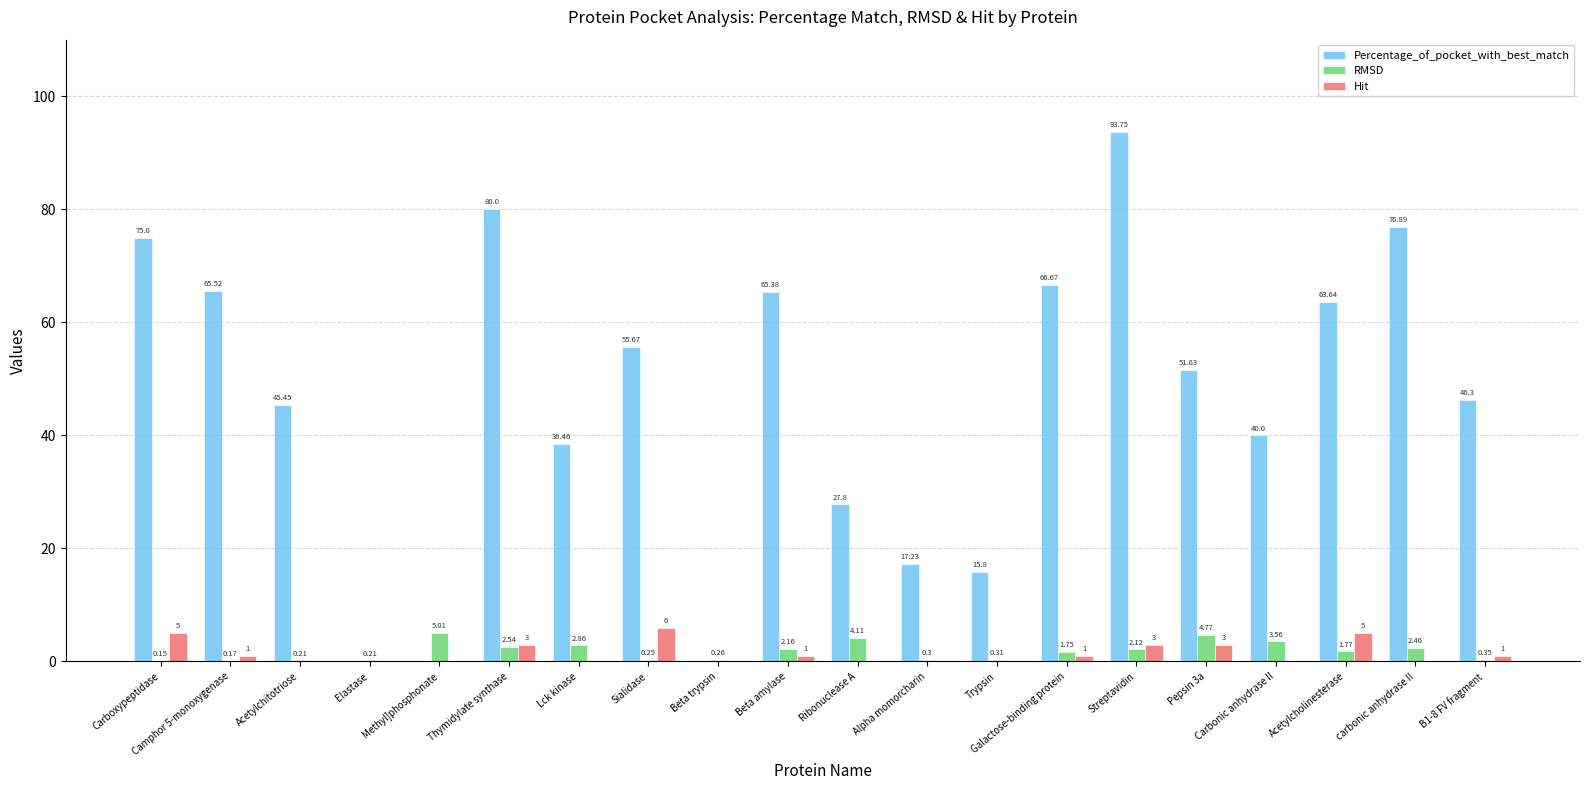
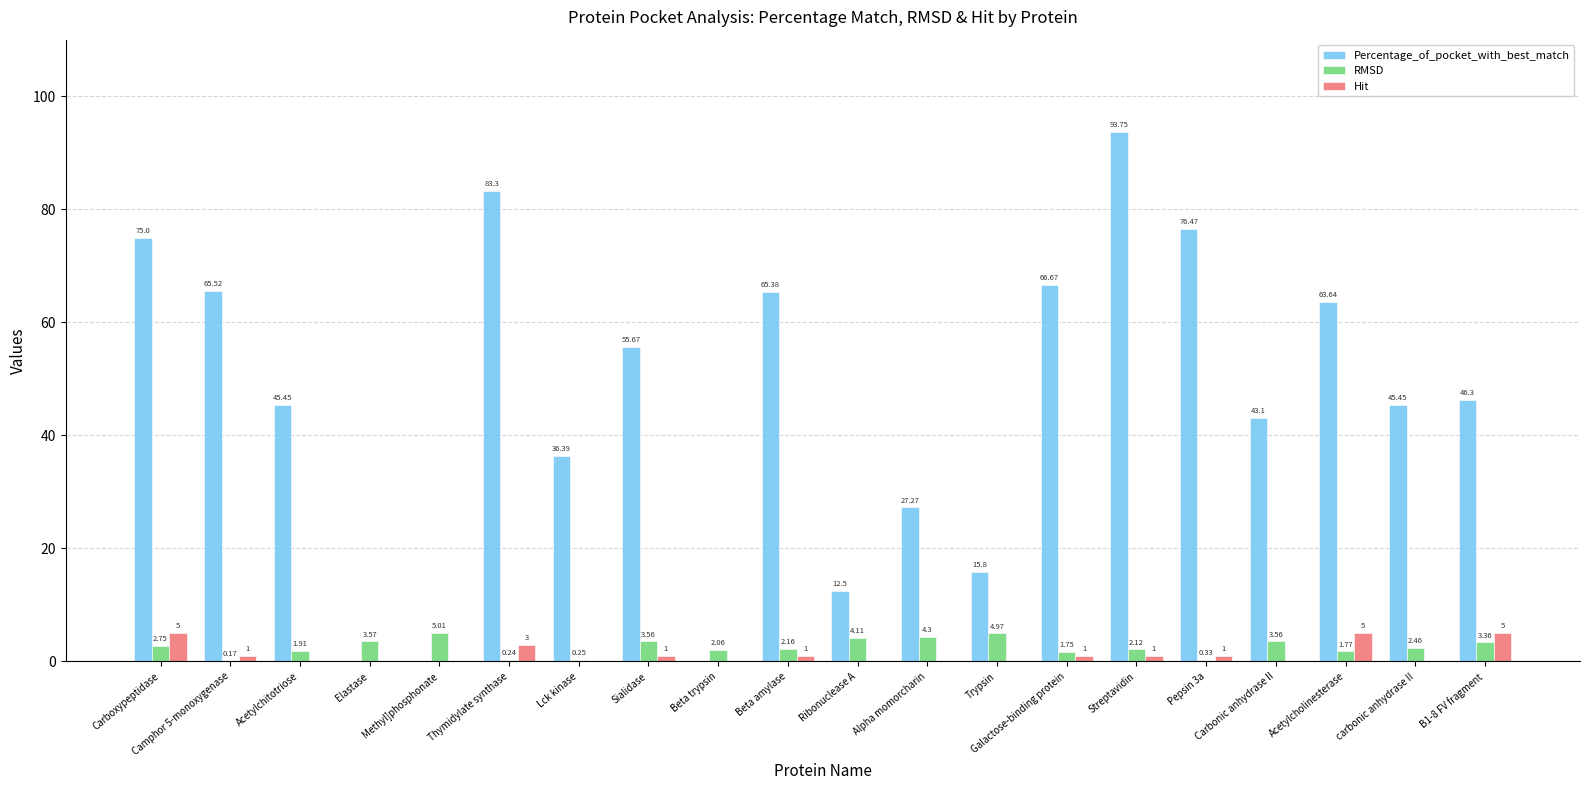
RMSD, Carboxypeptidase: 0.15 -> 2.75
RMSD, Acetylchitotriose: 0.21 -> 1.91
RMSD, Elastase: 0.21 -> 3.57
Percentage_of_pocket_with_best_match, Thymidylate synthase: 80.0 -> 83.3
RMSD, Thymidylate synthase: 2.54 -> 0.24
Percentage_of_pocket_with_best_match, Lck kinase: 38.46 -> 36.39
RMSD, Lck kinase: 2.86 -> 0.25
RMSD, Sialidase: 0.25 -> 3.56
Hit, Sialidase: 6 -> 1
RMSD, Beta trypsin: 0.26 -> 2.06
Percentage_of_pocket_with_best_match, Ribonuclease A: 27.8 -> 12.5
Percentage_of_pocket_with_best_match, Alpha momorcharin: 17.23 -> 27.27
RMSD, Alpha momorcharin: 0.3 -> 4.3
RMSD, Trypsin: 0.31 -> 4.97
Hit, Streptavidin: 3 -> 1
Percentage_of_pocket_with_best_match, Pepsin 3a: 51.63 -> 76.47
RMSD, Pepsin 3a: 4.77 -> 0.33
Hit, Pepsin 3a: 3 -> 1
Percentage_of_pocket_with_best_match, Carbonic anhydrase II: 40.0 -> 43.1
Percentage_of_pocket_with_best_match, carbonic anhydrase II: 76.89 -> 45.45
RMSD, B1-8 FV fragment: 0.35 -> 3.36
Hit, B1-8 FV fragment: 1 -> 5
